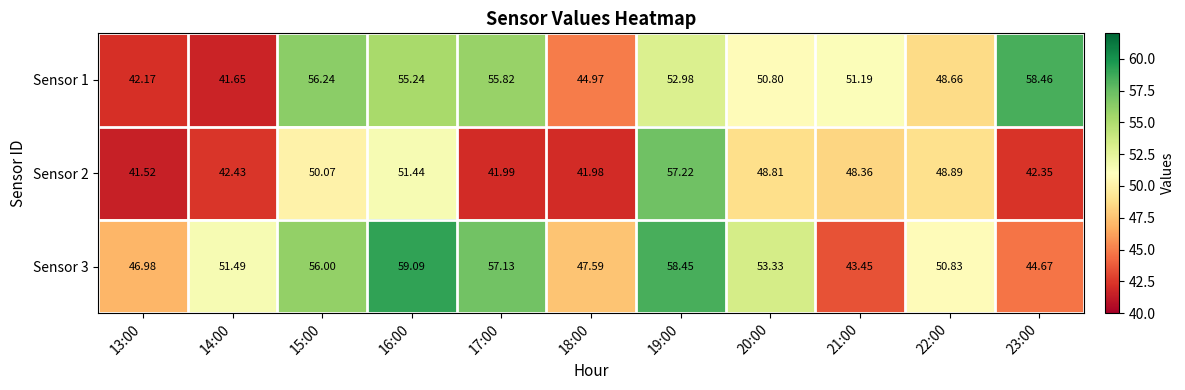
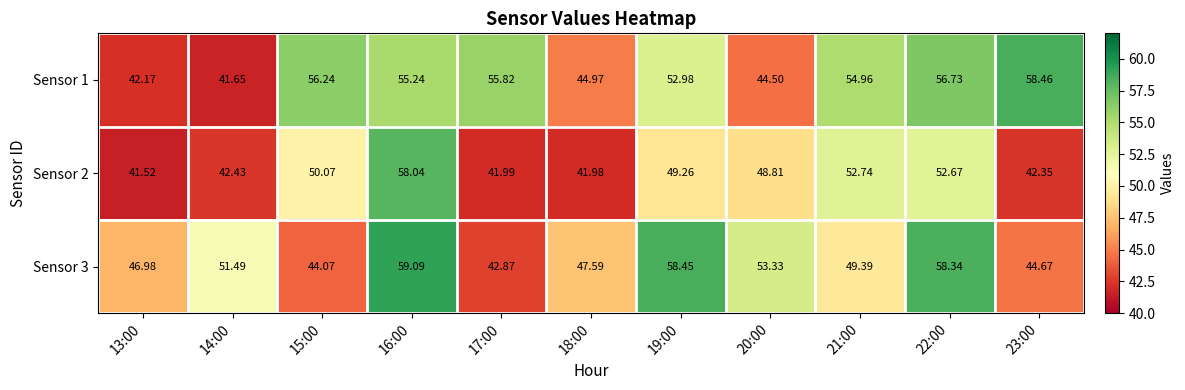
Sensor 1, 20:00: 50.80 -> 44.50
Sensor 1, 21:00: 51.19 -> 54.96
Sensor 1, 22:00: 48.66 -> 56.73
Sensor 2, 16:00: 51.44 -> 58.04
Sensor 2, 19:00: 57.22 -> 49.26
Sensor 2, 21:00: 48.36 -> 52.74
Sensor 2, 22:00: 48.89 -> 52.67
Sensor 3, 15:00: 56.00 -> 44.07
Sensor 3, 17:00: 57.13 -> 42.87
Sensor 3, 21:00: 43.45 -> 49.39
Sensor 3, 22:00: 50.83 -> 58.34
